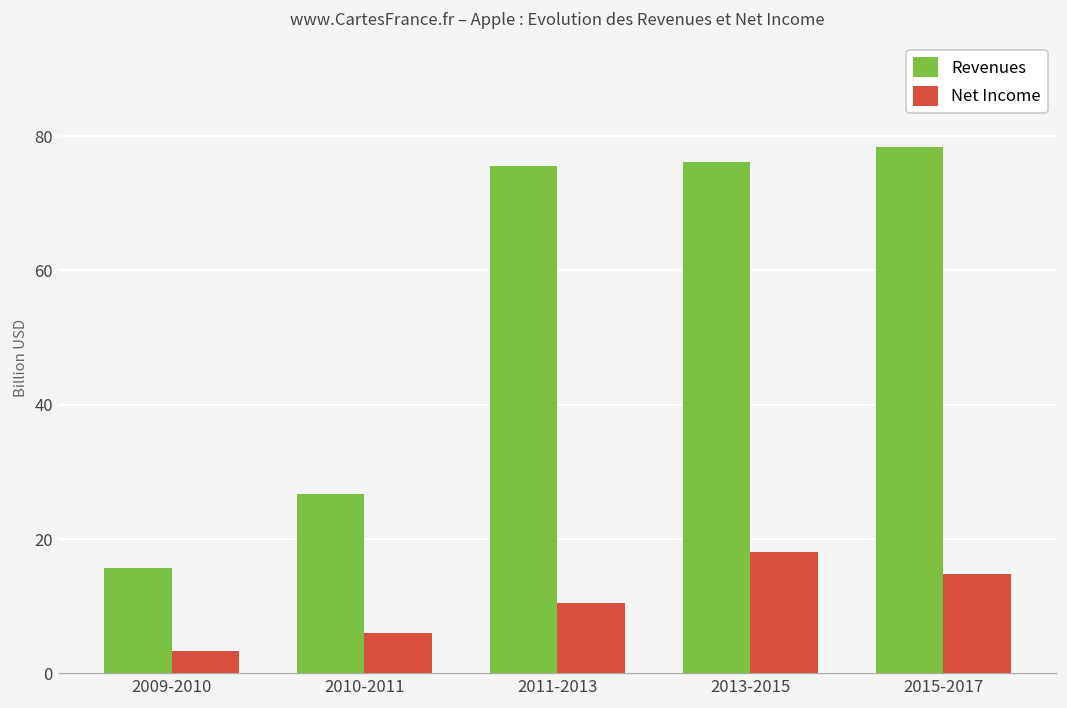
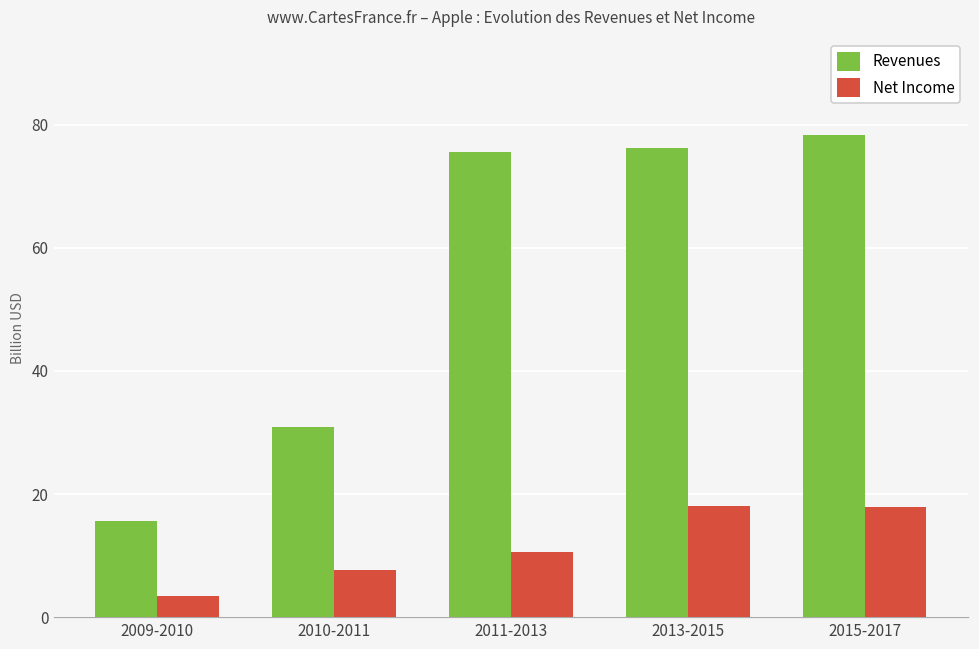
Revenues, 2010-2011: 27 -> 31
Net Income, 2010-2011: 6 -> 8
Net Income, 2015-2017: 15 -> 18
